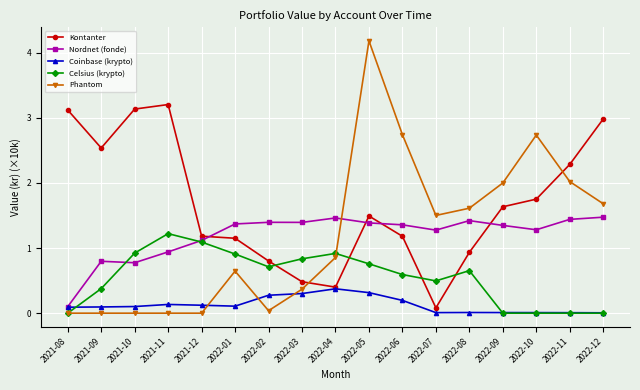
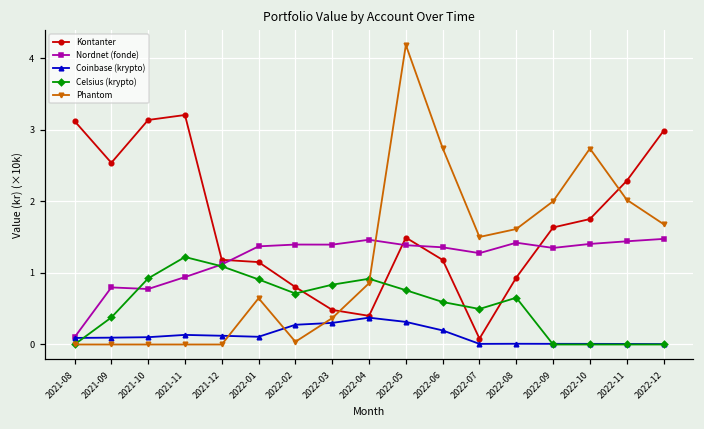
Nordnet (fonde), 2022-10: 1.3 -> 1.4
